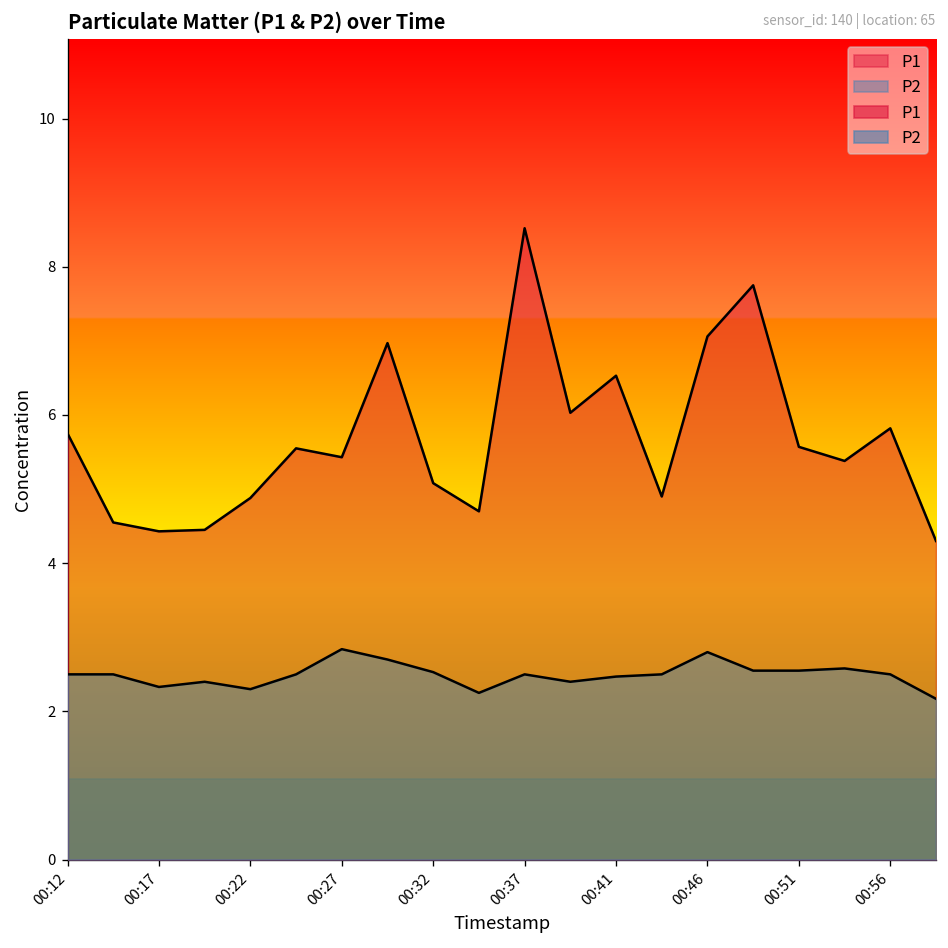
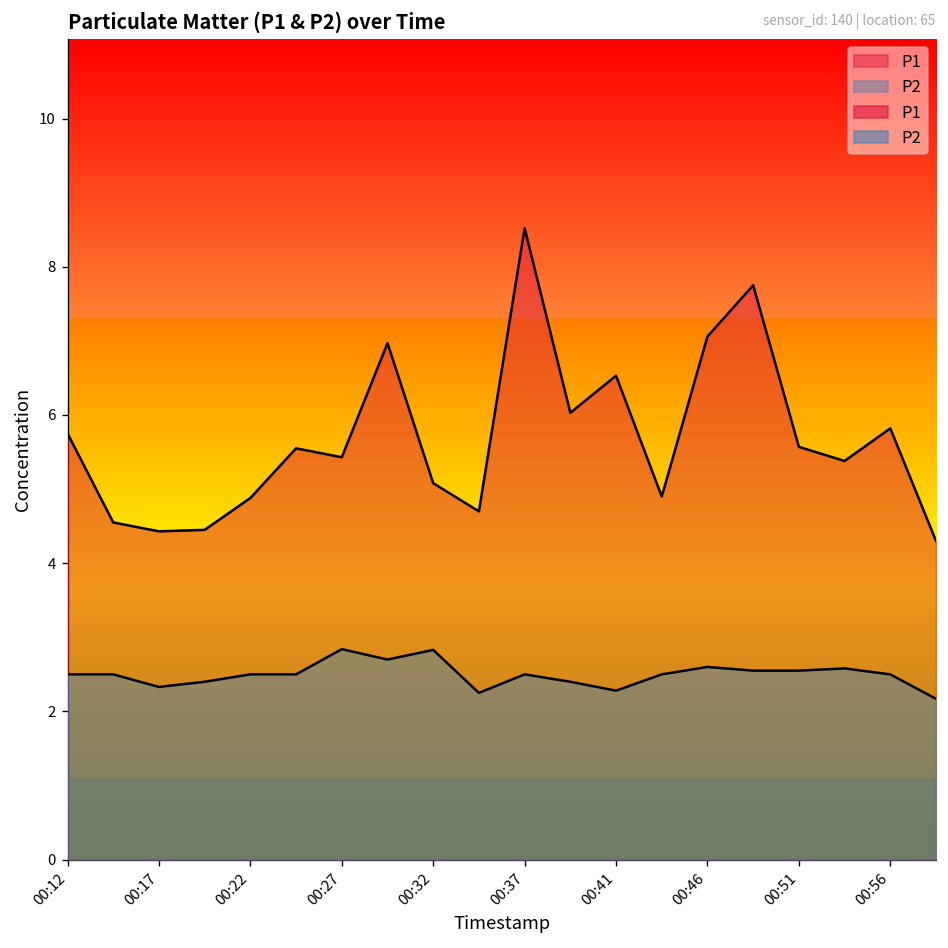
P2, 00:22: 2.3 -> 2.5
P2, 00:32: 2.5 -> 2.8
P2, 00:41: 2.5 -> 2.3
P2, 00:46: 2.8 -> 2.6
